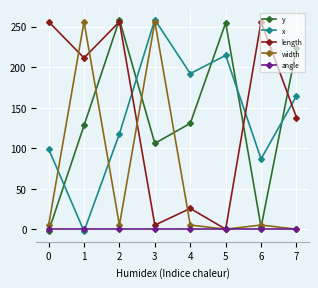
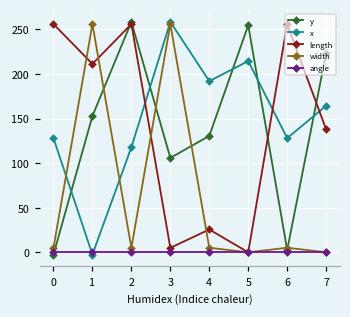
x, 0: 100 -> 130
y, 1: 130 -> 150
x, 6: 90 -> 130
